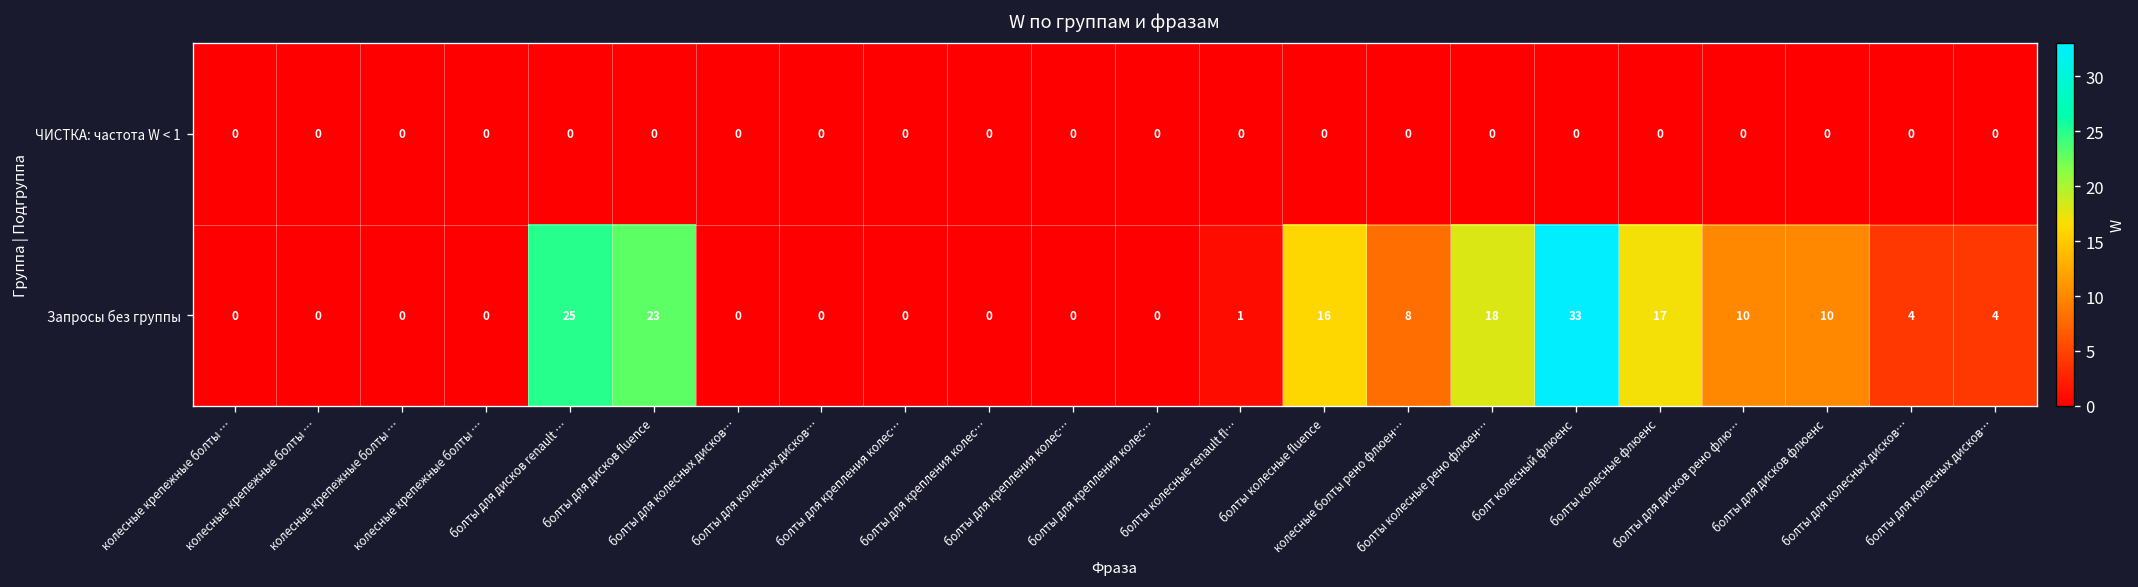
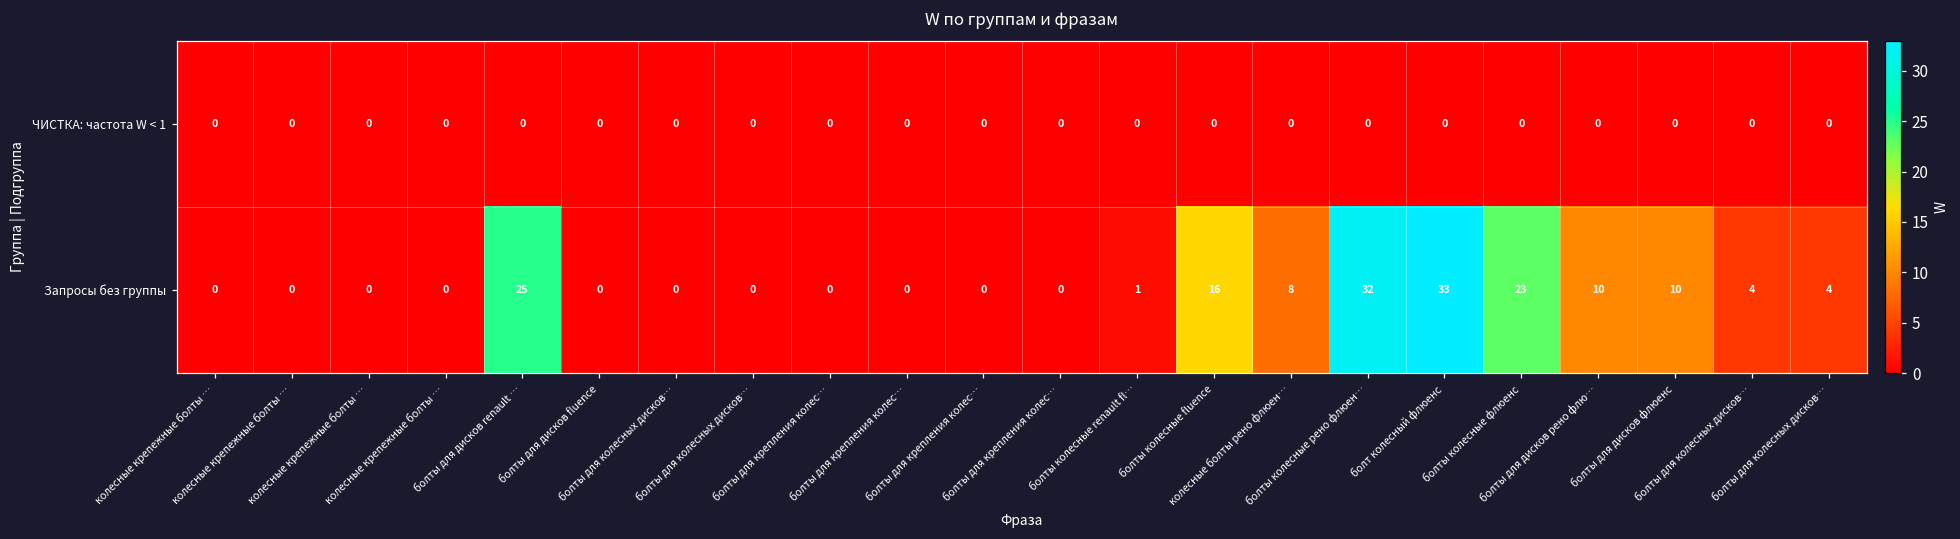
Запросы без группы, болты для дисков fluence: 23 -> 0
Запросы без группы, болты колесные рено флюен…: 18 -> 32
Запросы без группы, болты колесные флюенс: 17 -> 23
